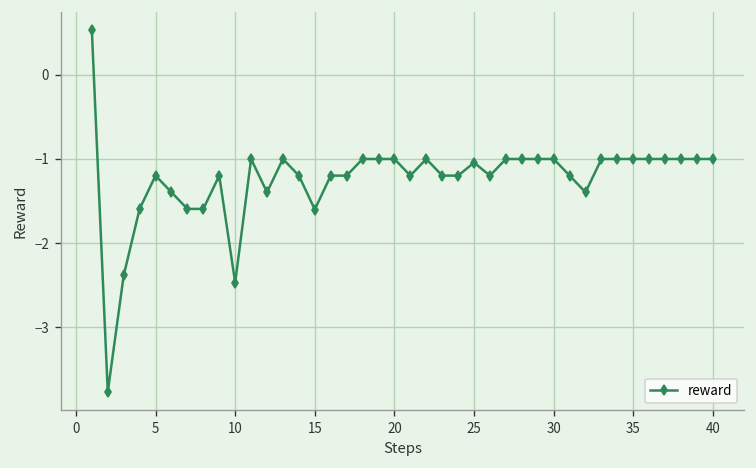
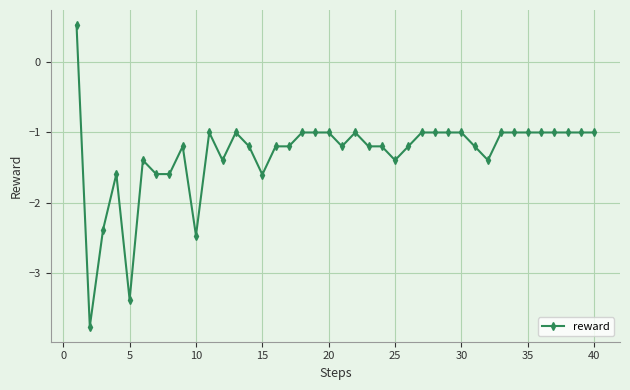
5: -1.2 -> -3.4
25: -1.0 -> -1.4
